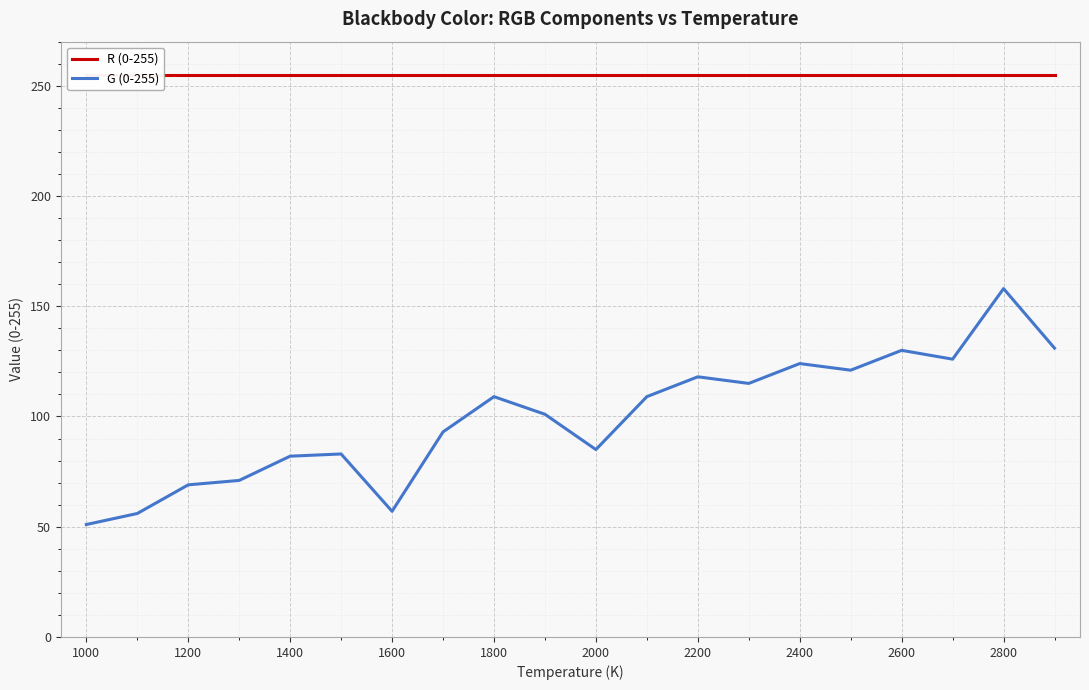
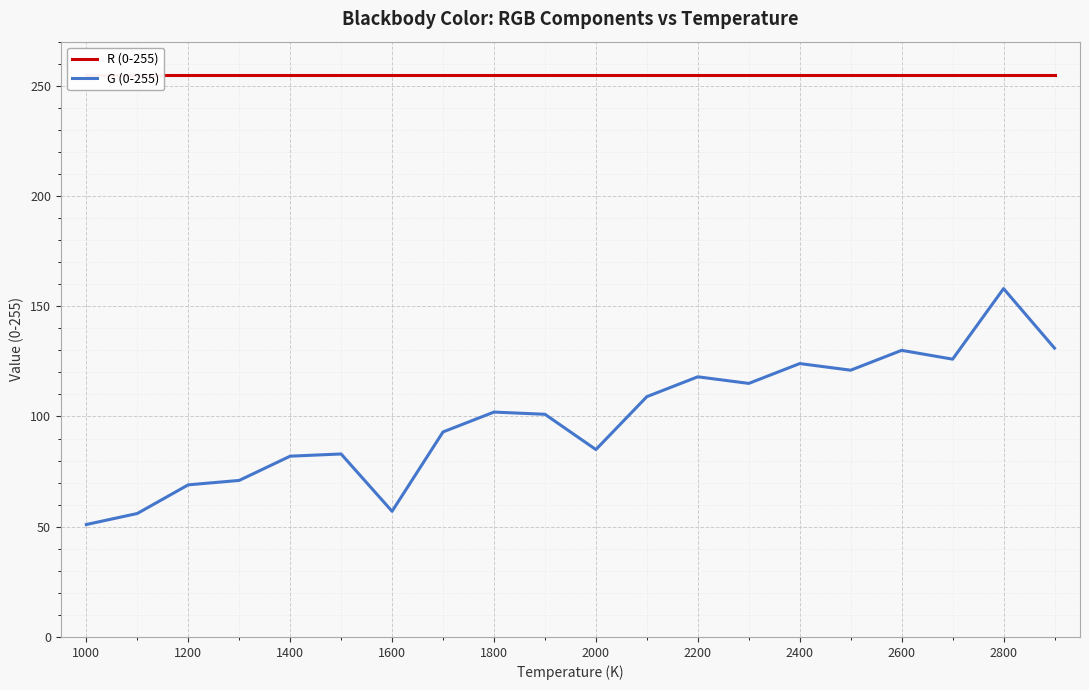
G (0-255), 1800: 109 -> 102
